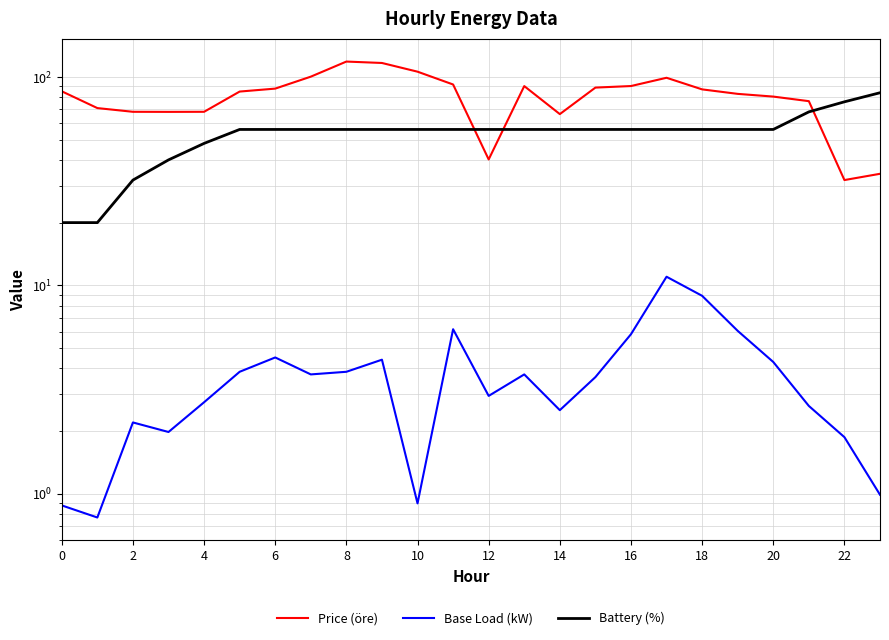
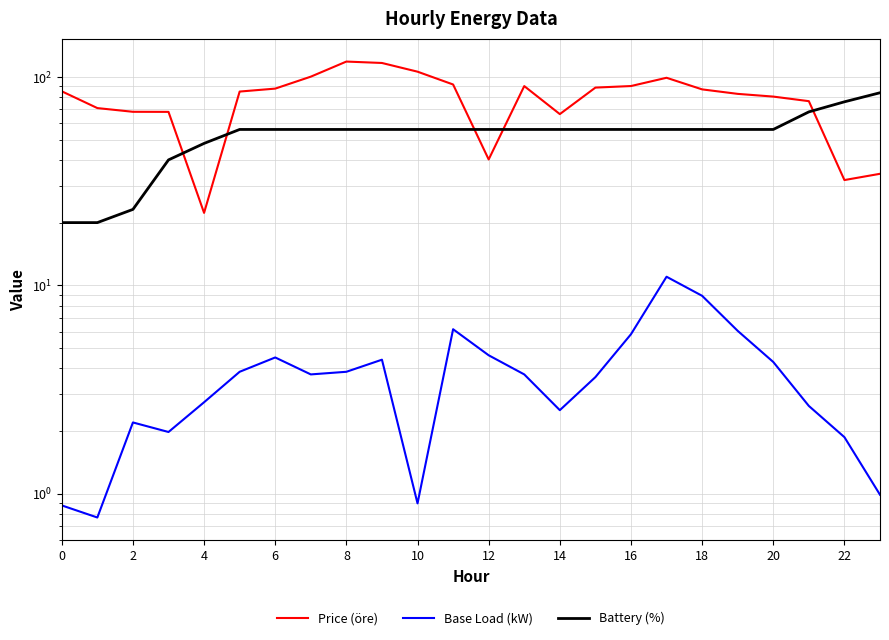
Battery (%), 2: 32 -> 23
Price (öre), 4: 68 -> 22
Base Load (kW), 12: 3.0 -> 4.6
